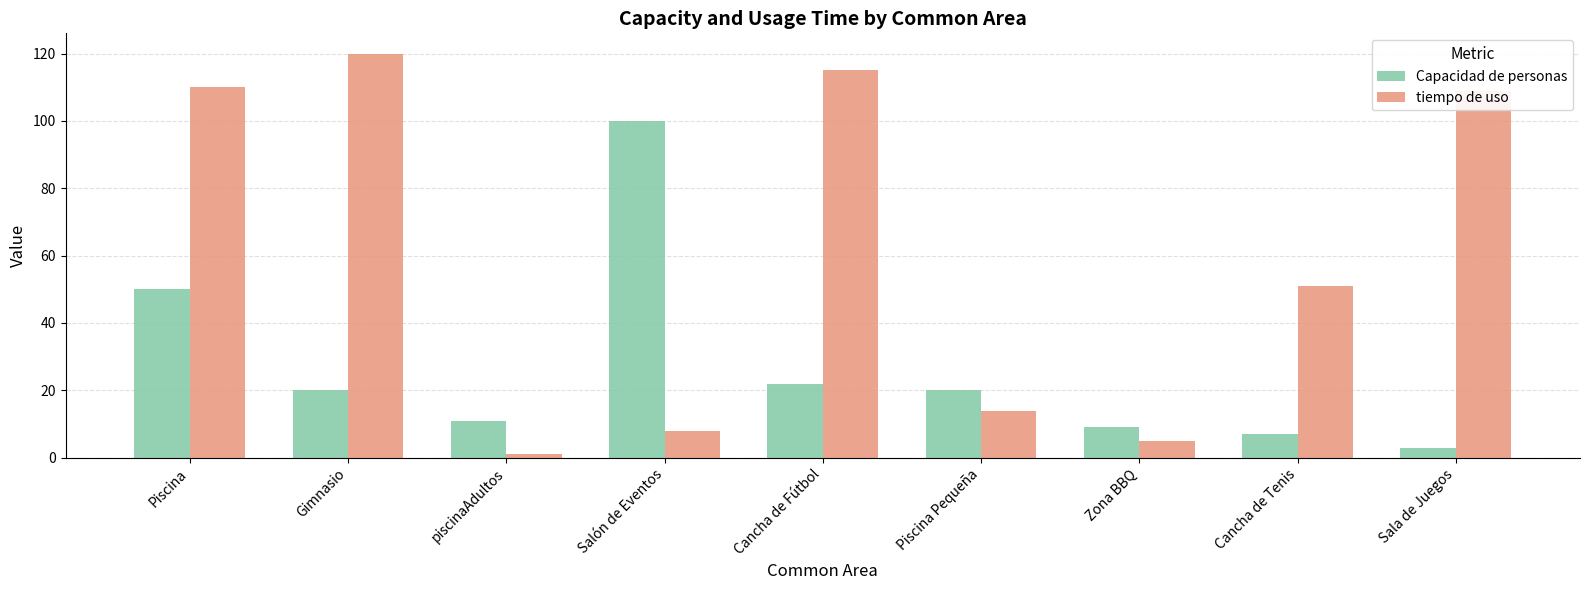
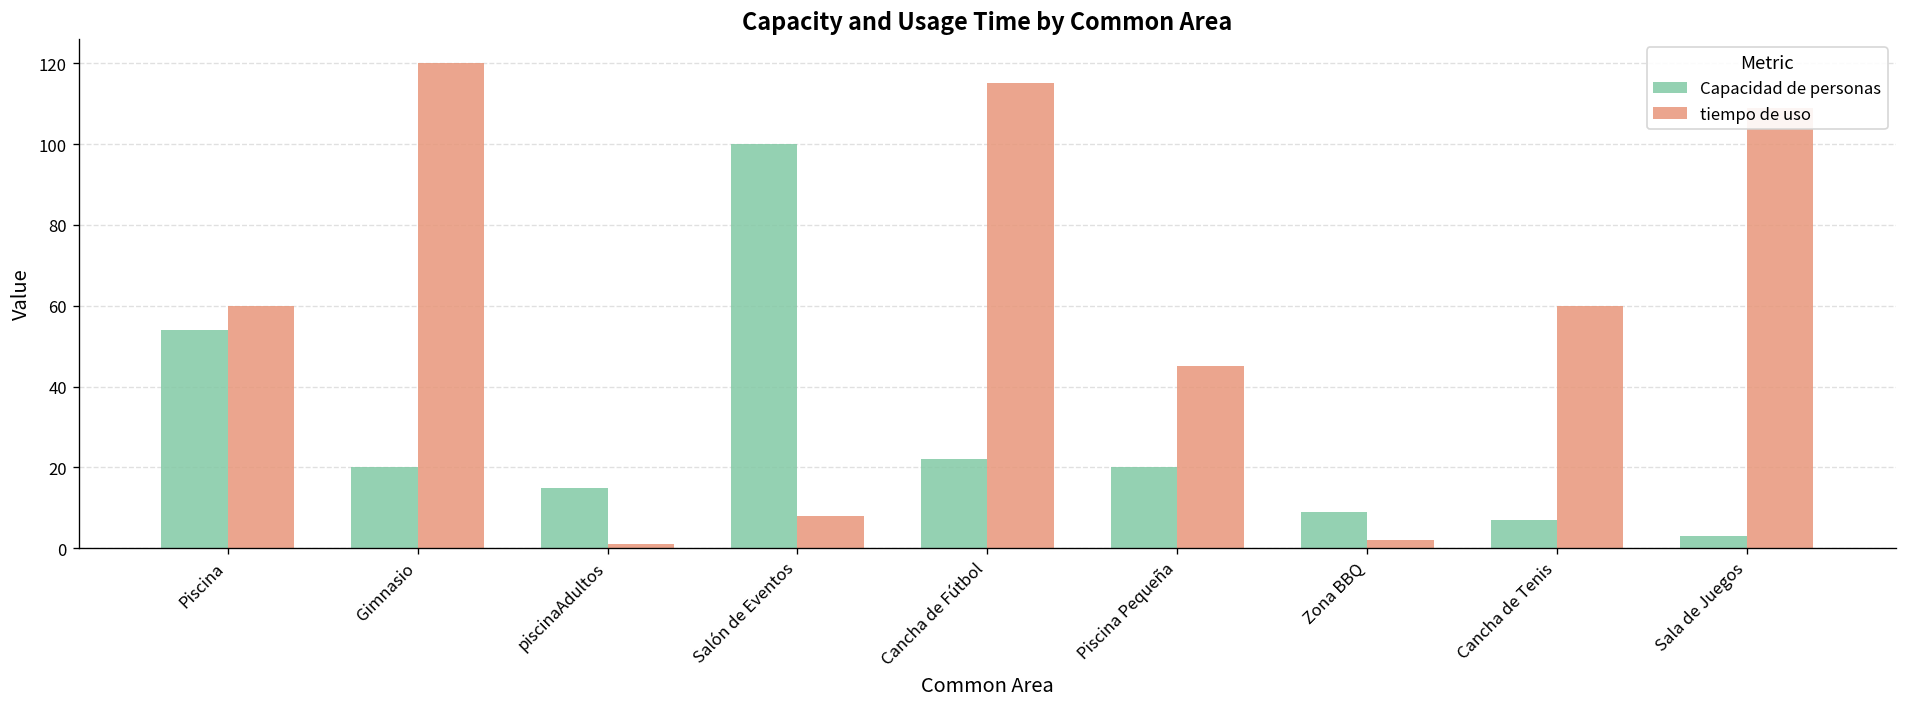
Capacidad de personas, Piscina: 50 -> 54
tiempo de uso, Piscina: 110 -> 60
Capacidad de personas, piscinaAdultos: 11 -> 15
tiempo de uso, Piscina Pequeña: 14 -> 45
tiempo de uso, Zona BBQ: 5 -> 2
tiempo de uso, Cancha de Tenis: 51 -> 60
